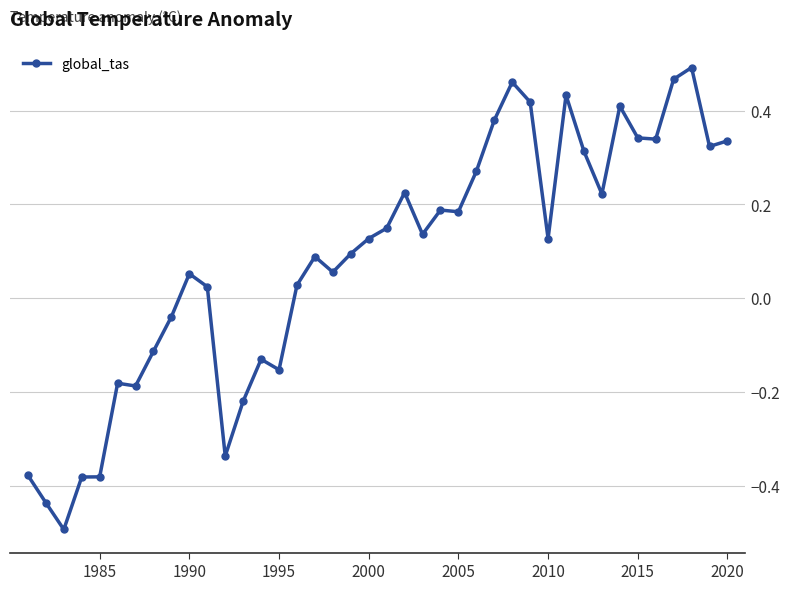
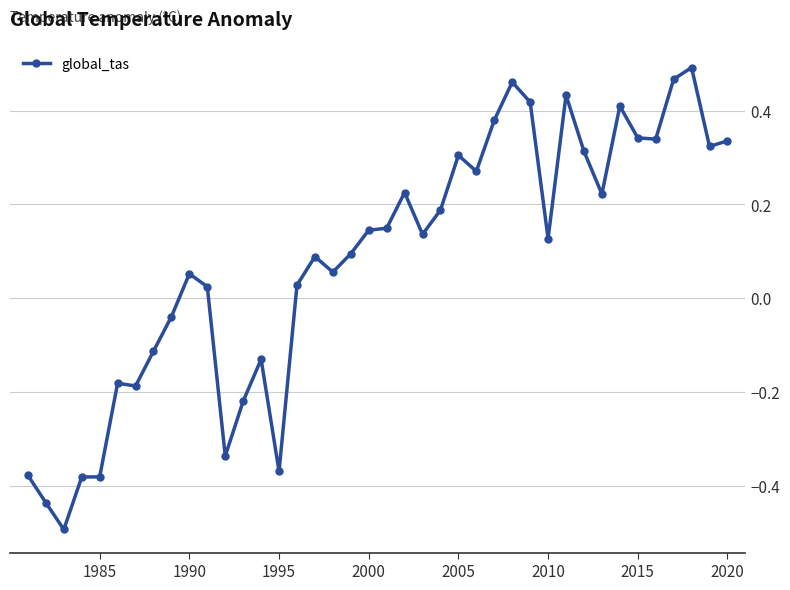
1995: -0.15 -> -0.37
2000: 0.13 -> 0.15
2005: 0.18 -> 0.30
